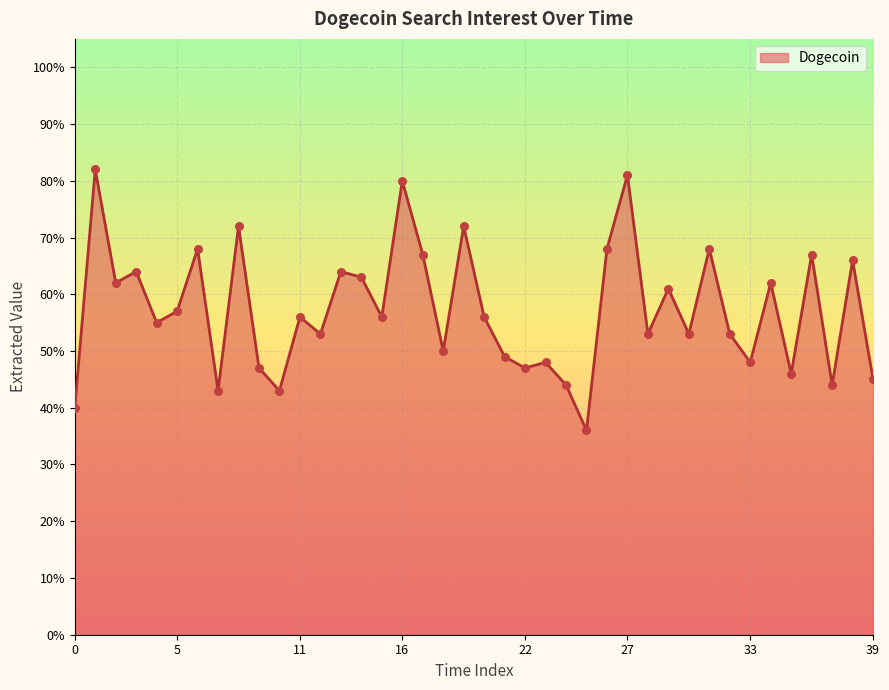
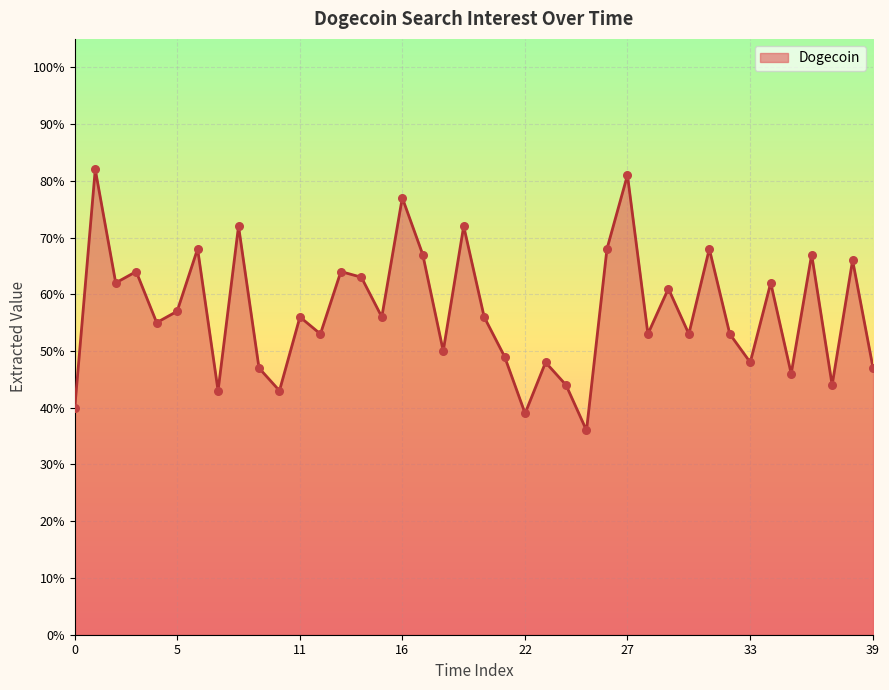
16: 80% -> 77%
22: 47% -> 39%
39: 45% -> 47%
